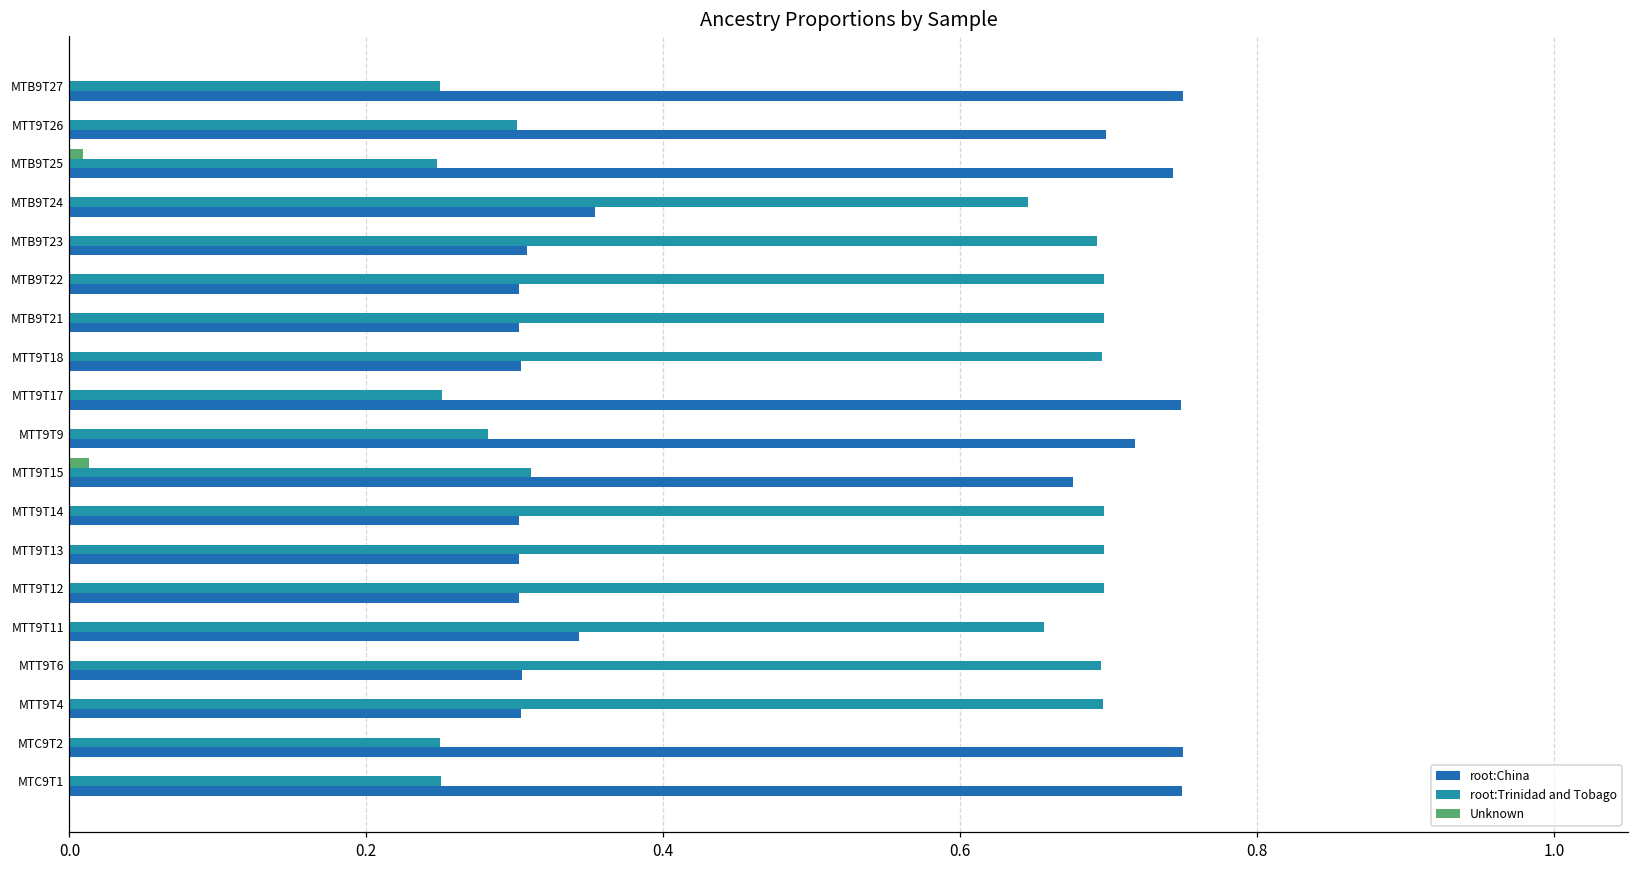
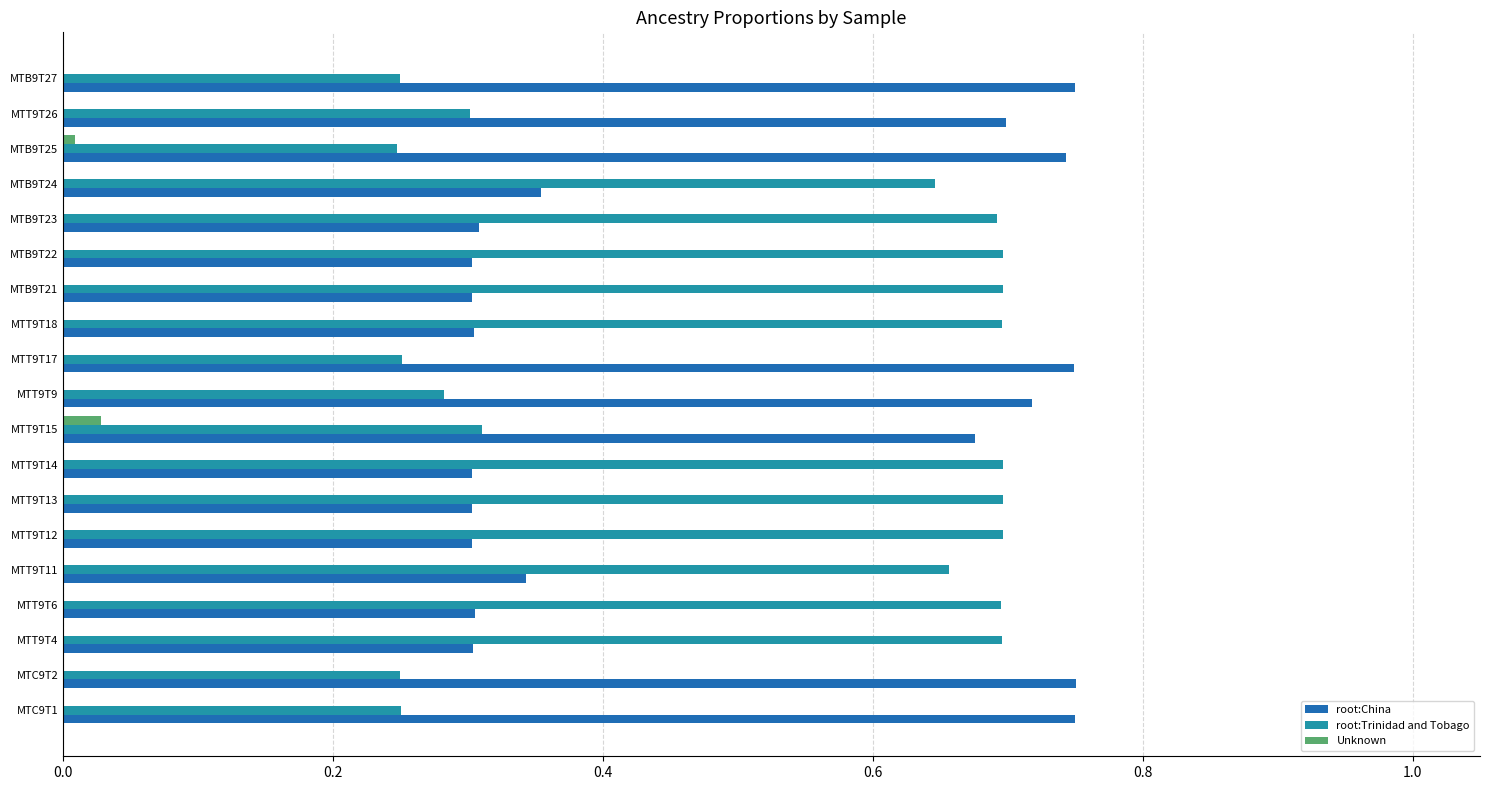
Unknown, MTT9T15: 0.014 -> 0.028
